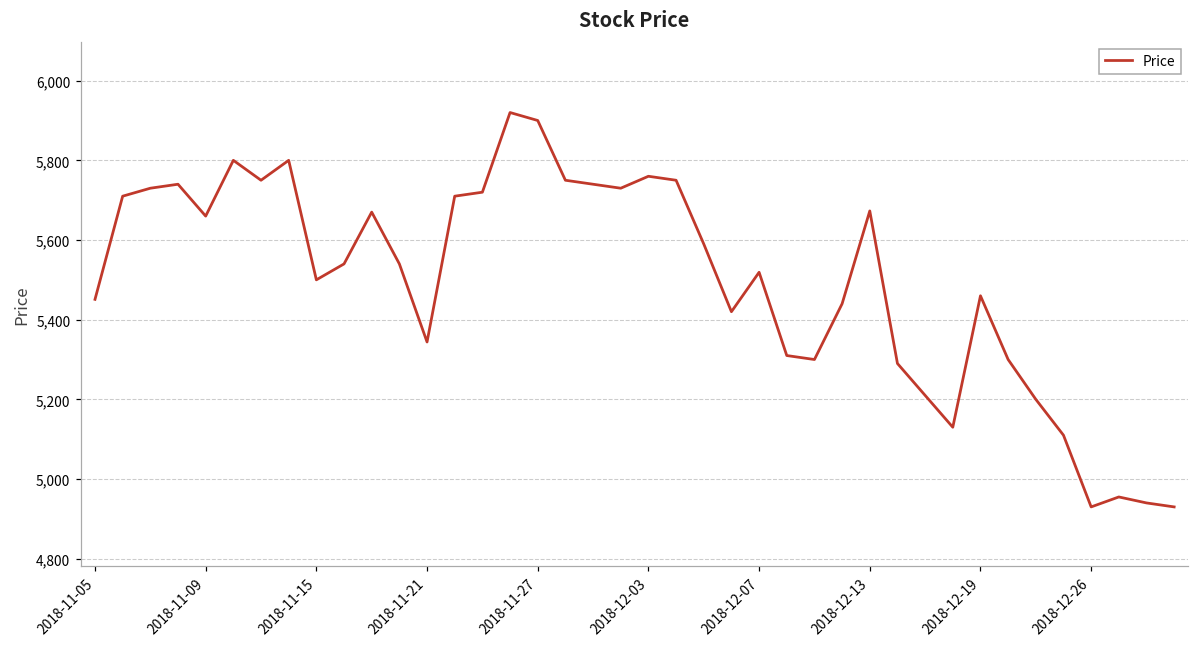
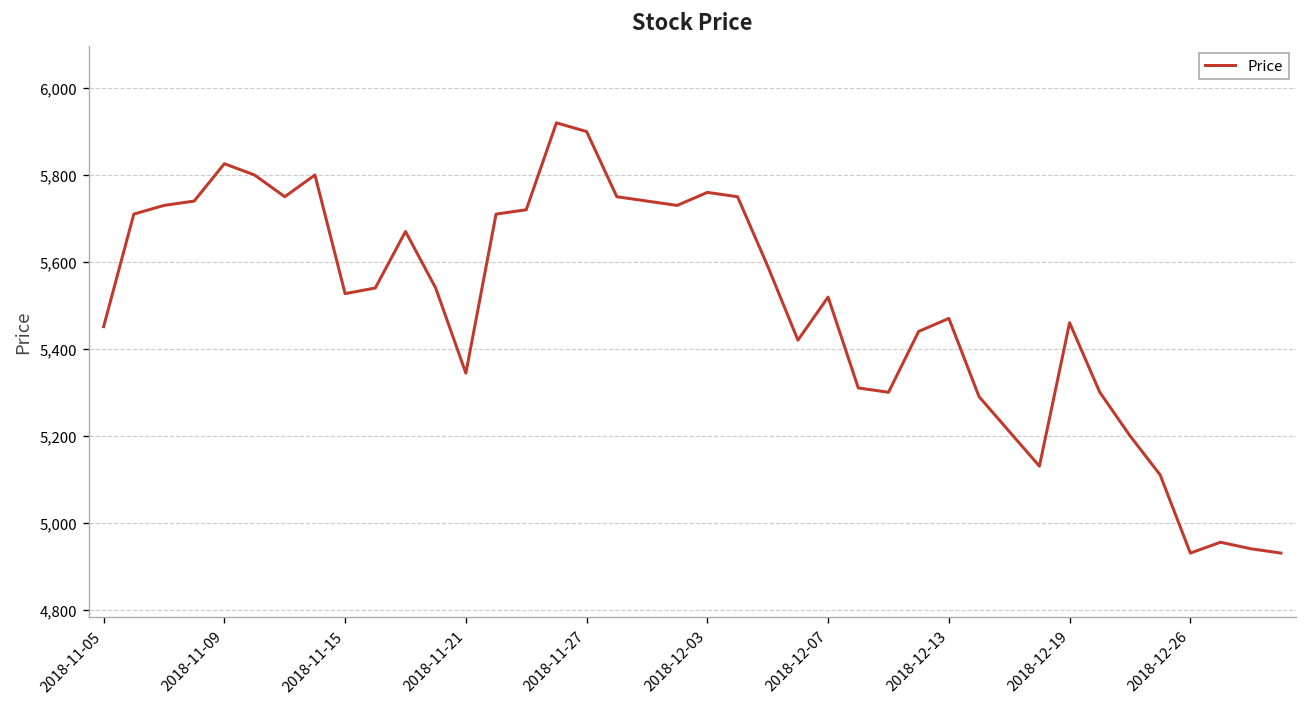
2018-11-09: 5,660 -> 5,830
2018-11-15: 5,500 -> 5,530
2018-12-13: 5,670 -> 5,470
